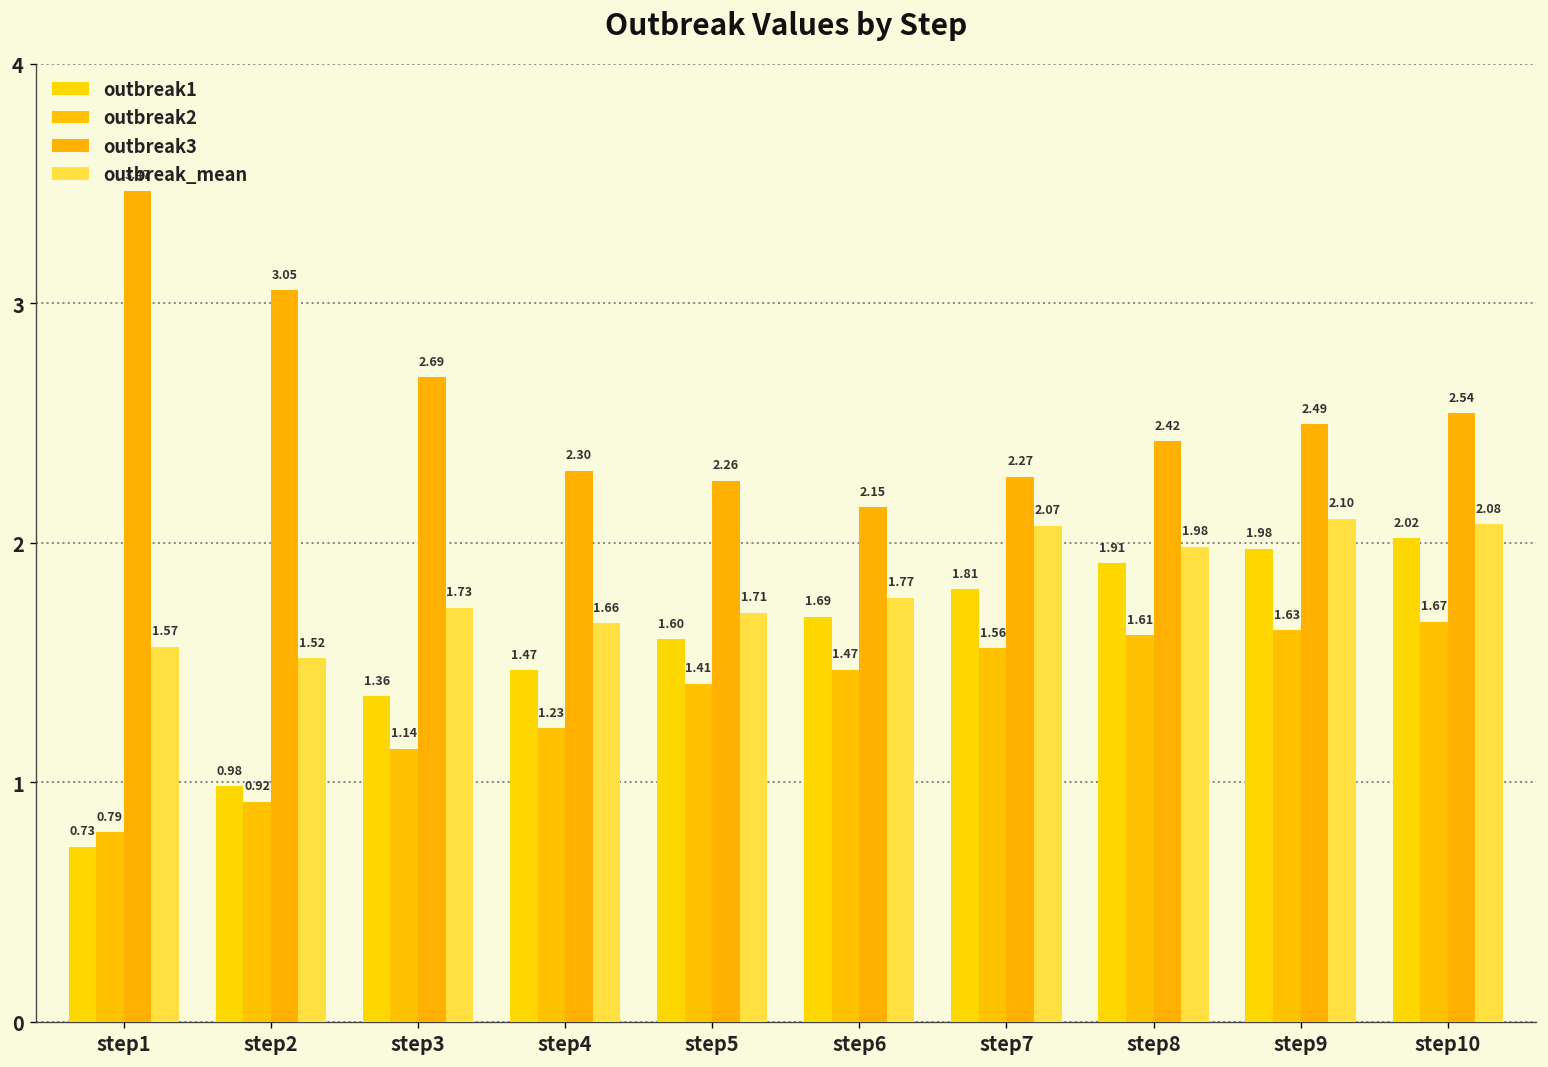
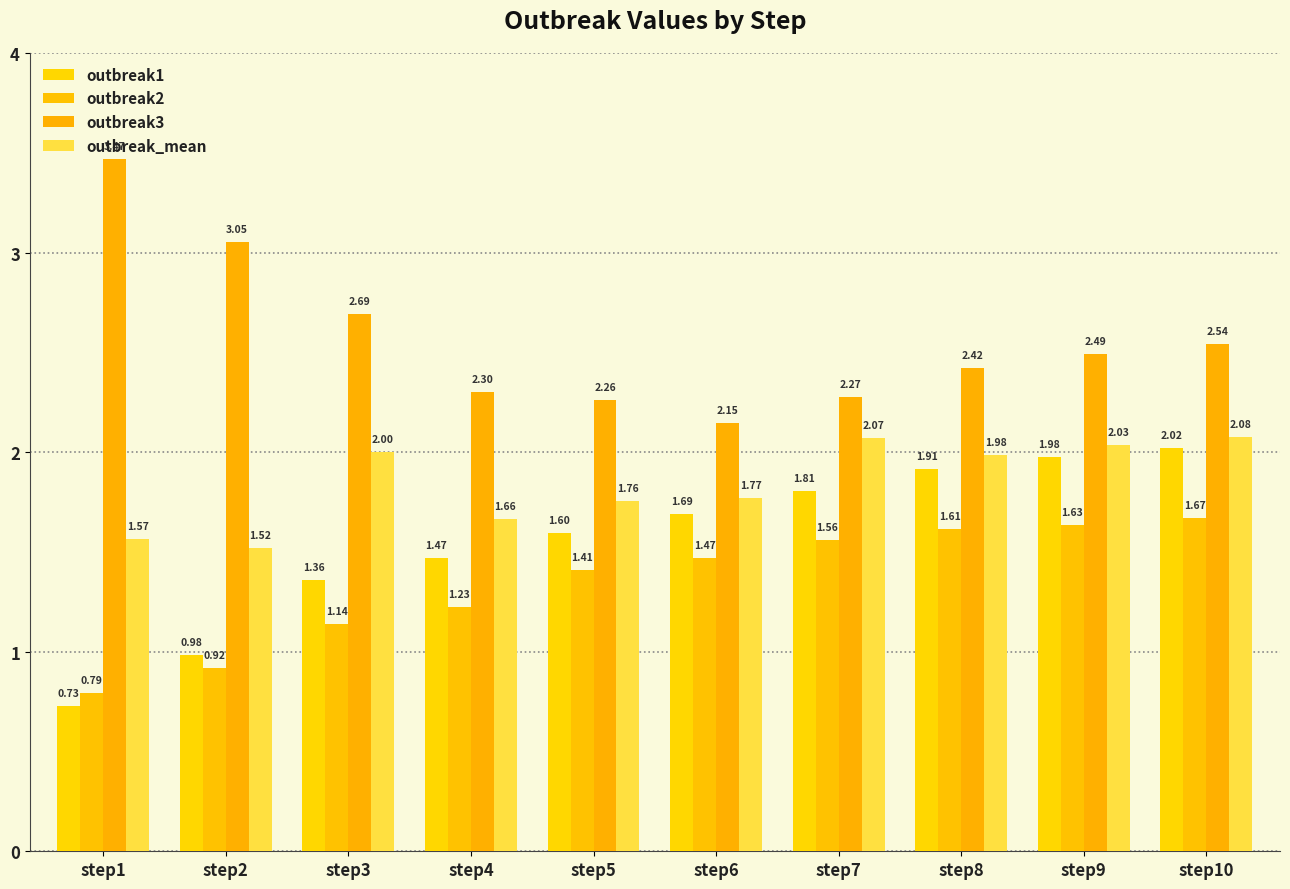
outbreak_mean, step3: 1.73 -> 2.00
outbreak_mean, step5: 1.71 -> 1.76
outbreak_mean, step9: 2.10 -> 2.03
